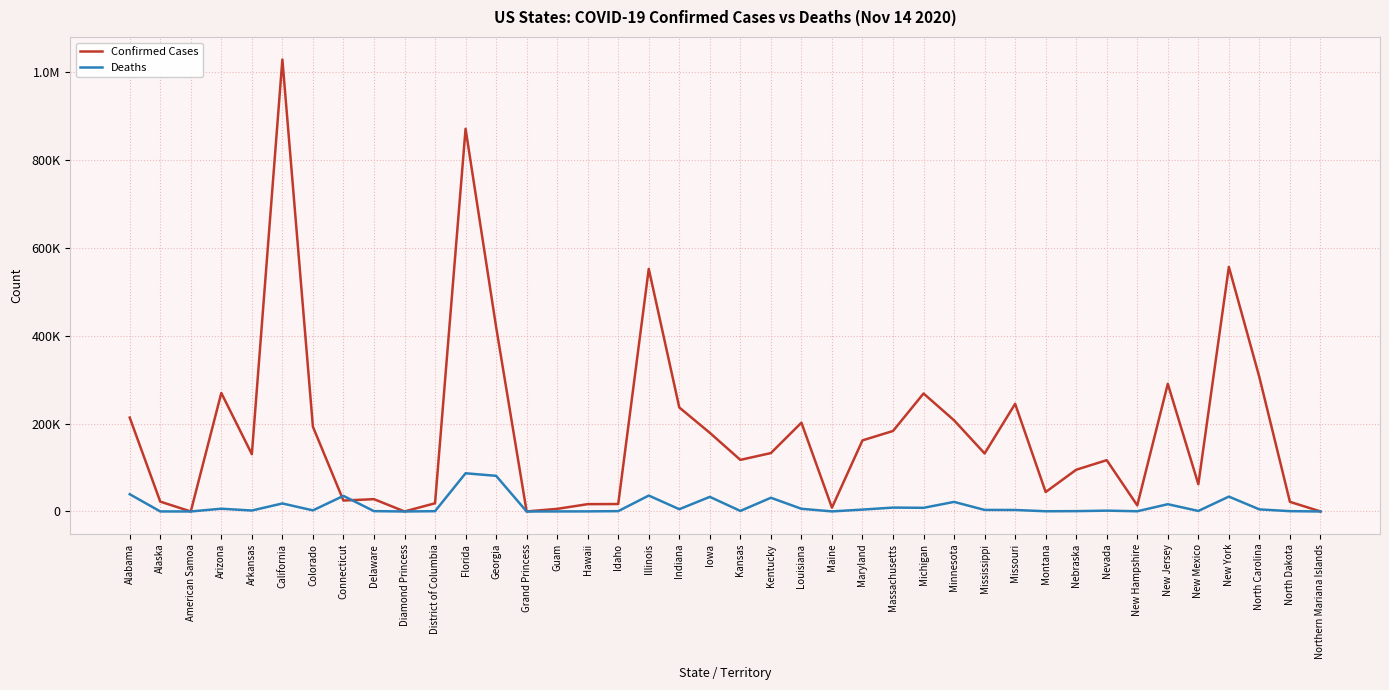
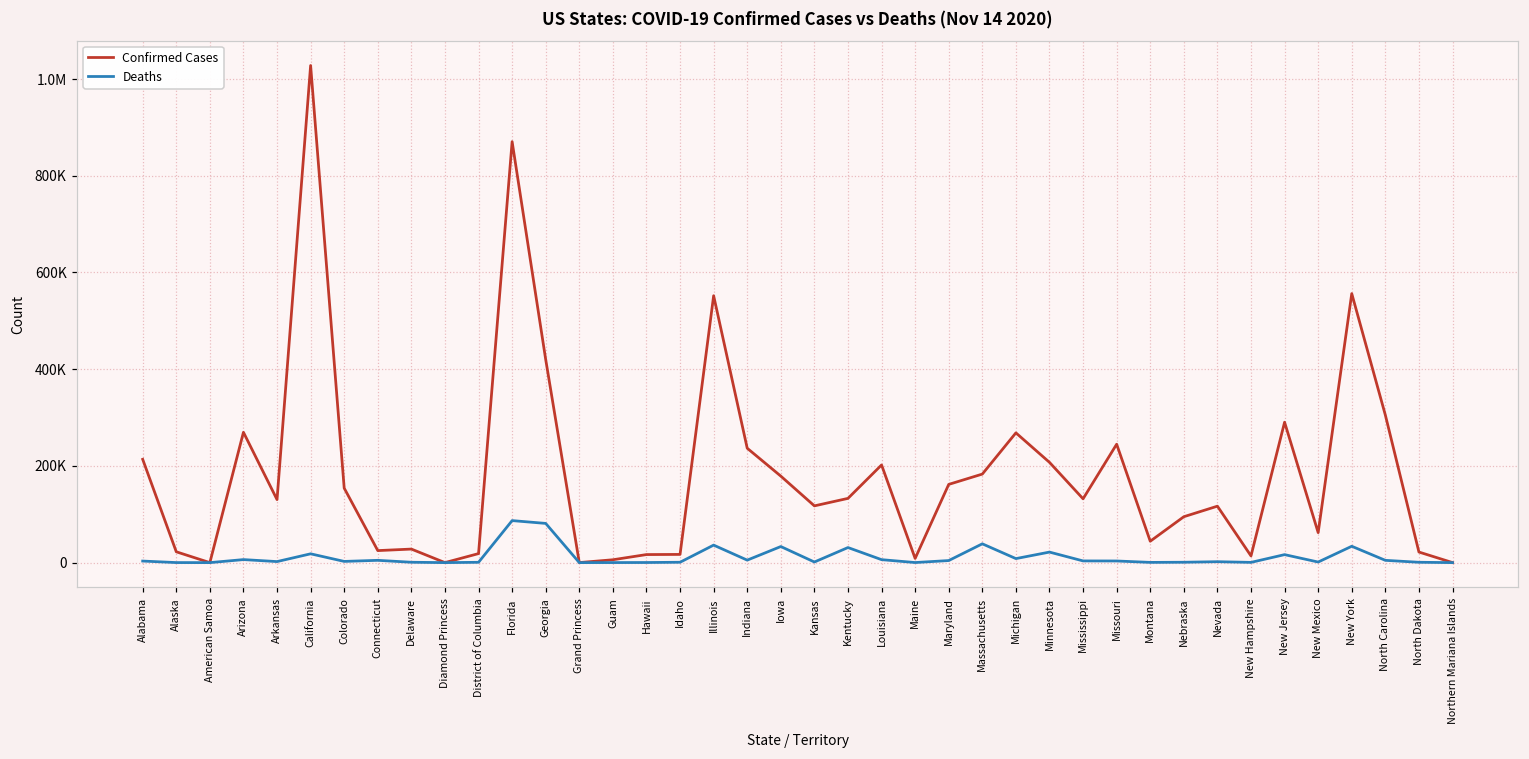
Deaths, Alabama: 40000 -> 0
Confirmed Cases, Colorado: 190000 -> 150000
Deaths, Connecticut: 40000 -> 0
Deaths, Massachusetts: 10000 -> 40000
